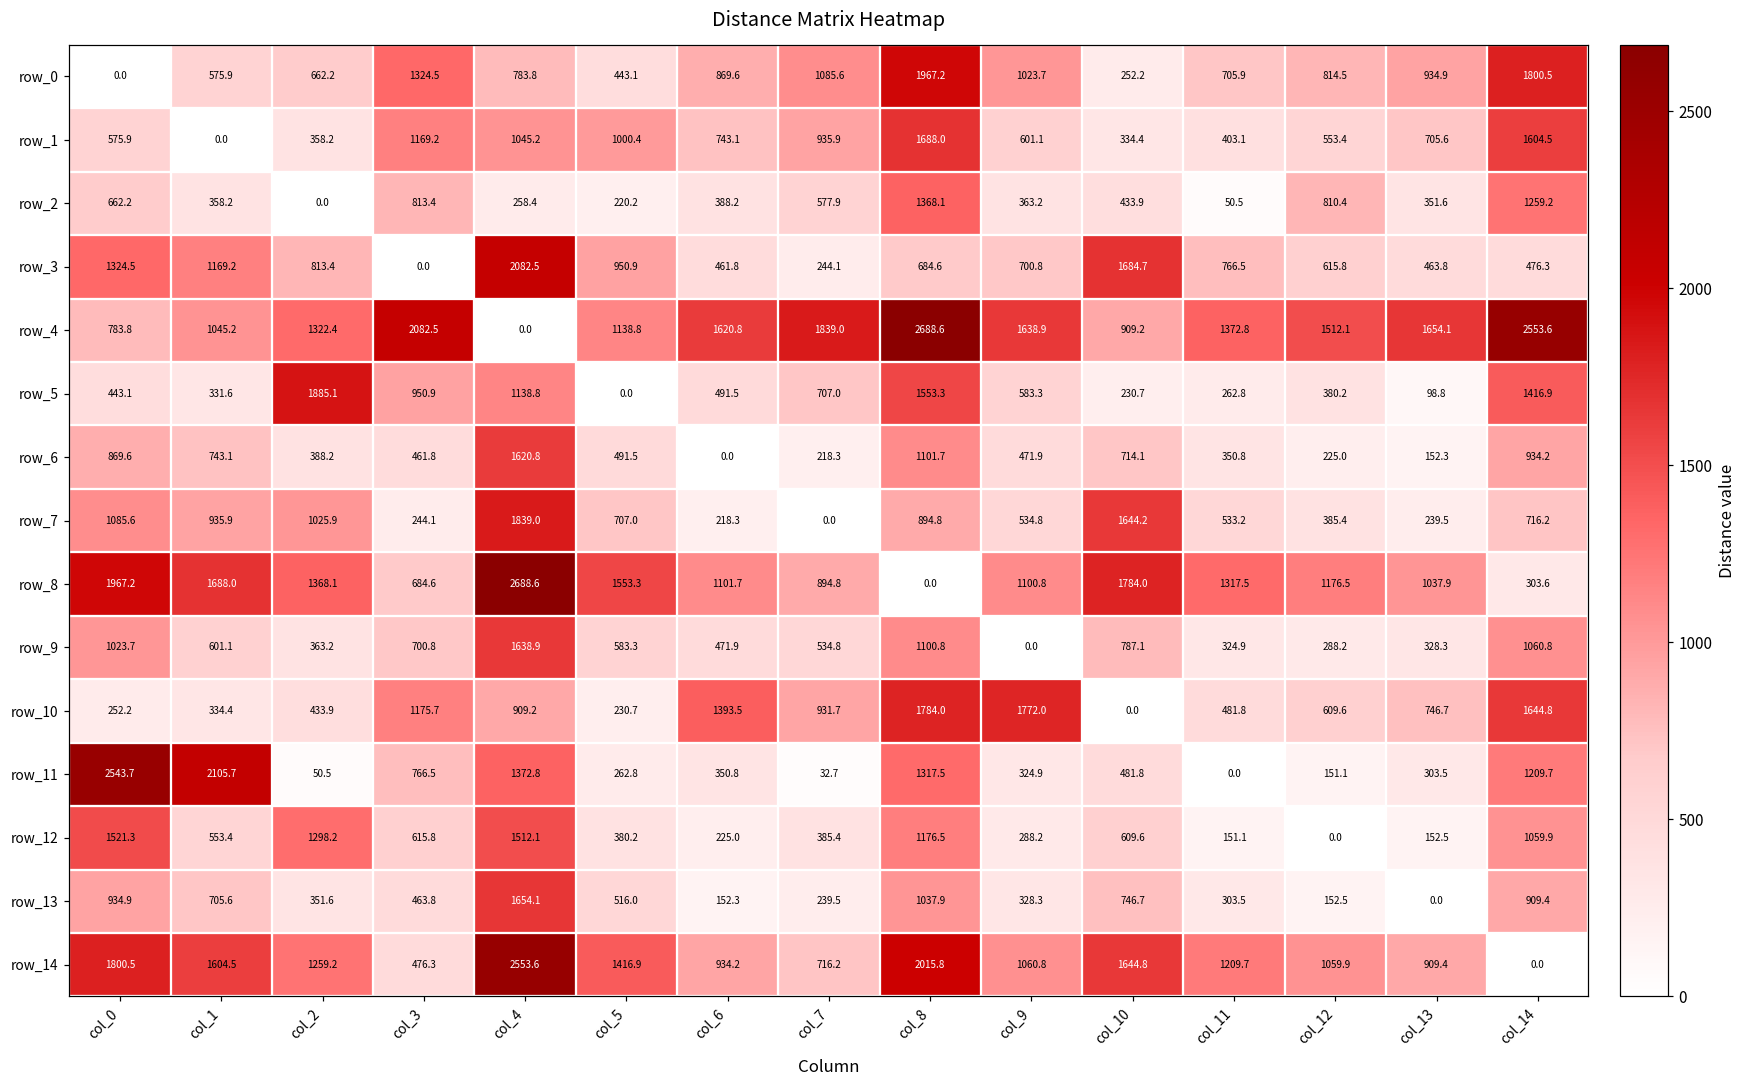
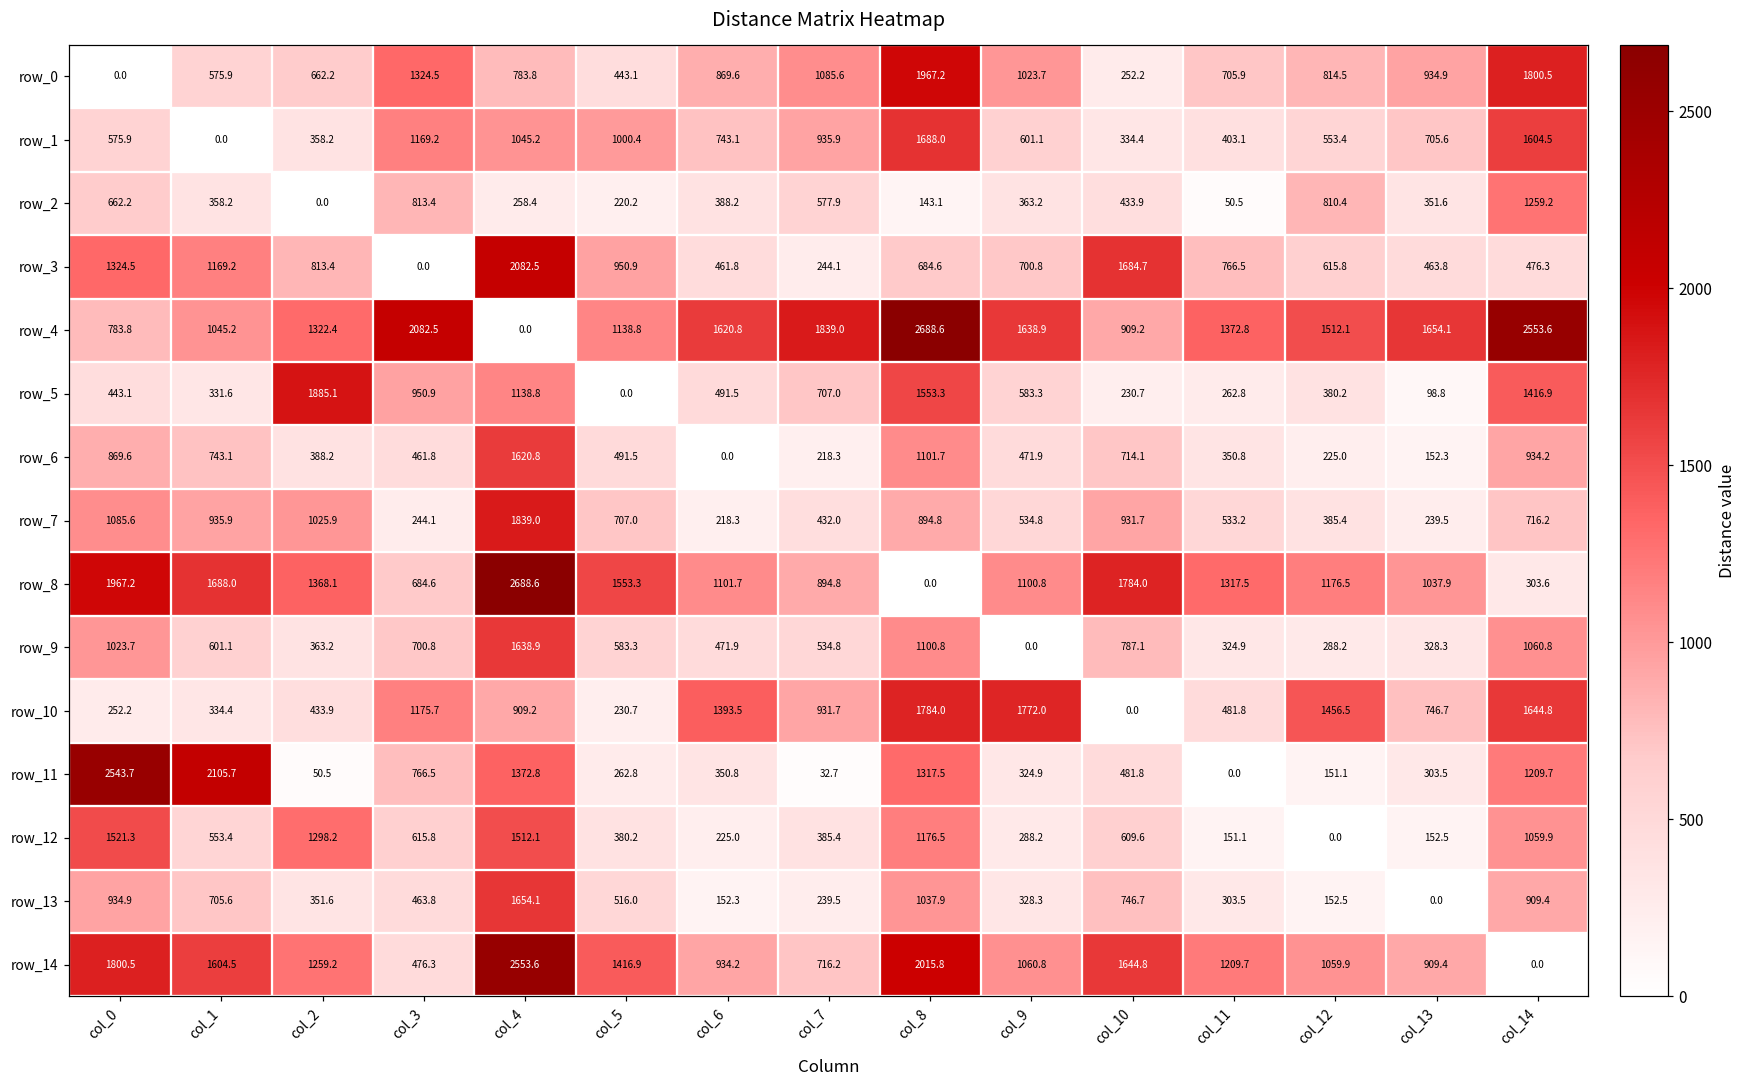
row_2, col_8: 1368.1 -> 143.1
row_7, col_7: 0.0 -> 432.0
row_7, col_10: 1644.2 -> 931.7
row_10, col_12: 609.6 -> 1456.5
